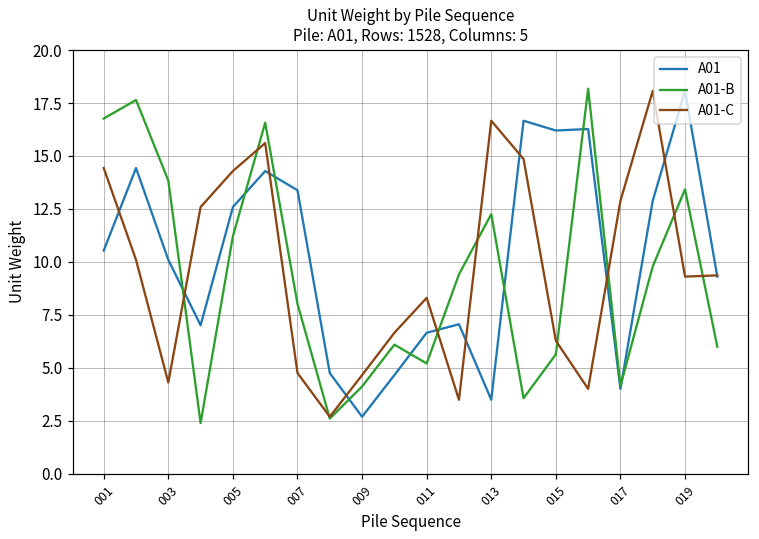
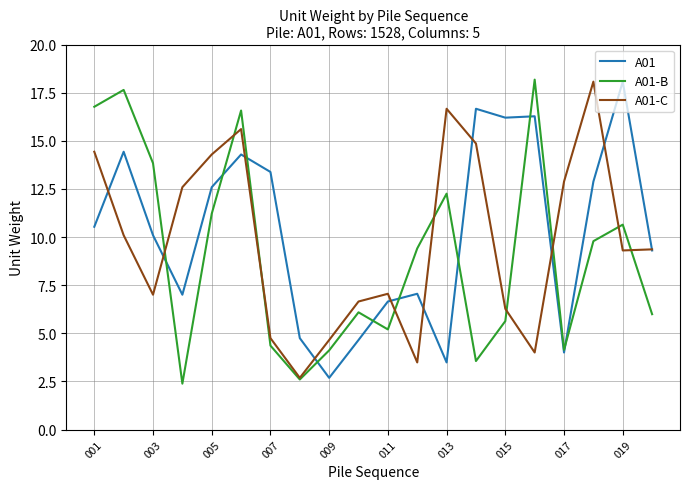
A01-C, 003: 4.3 -> 7.0
A01-B, 007: 8.0 -> 4.4
A01-C, 011: 8.3 -> 7.1
A01-B, 019: 13.4 -> 10.6
